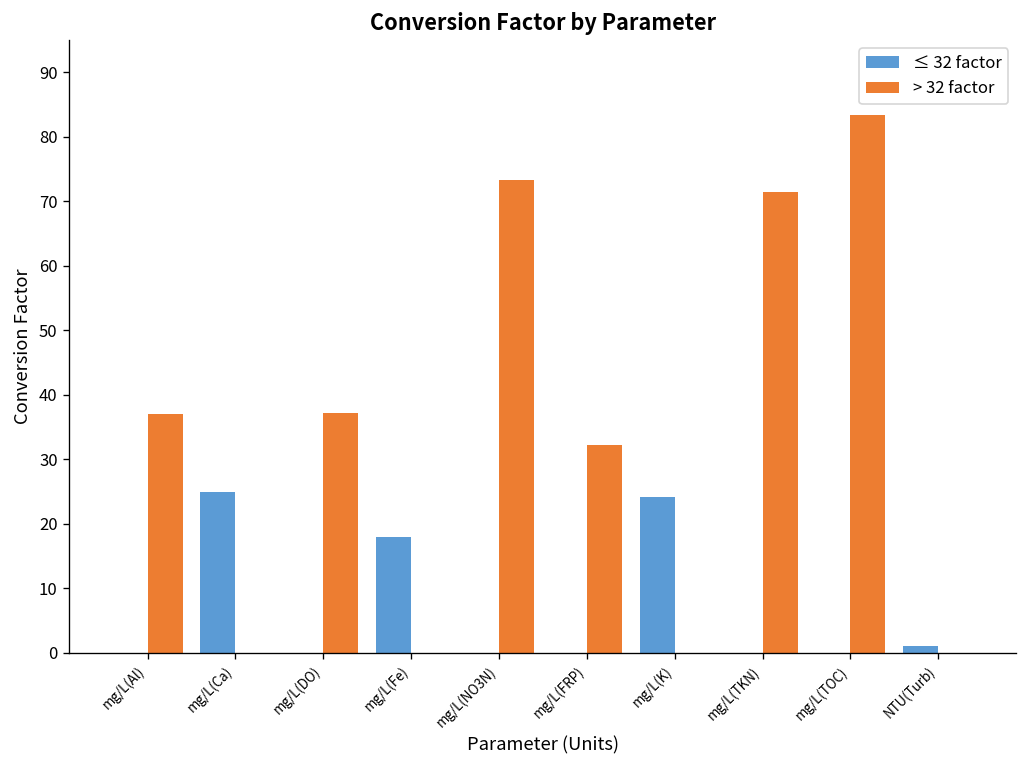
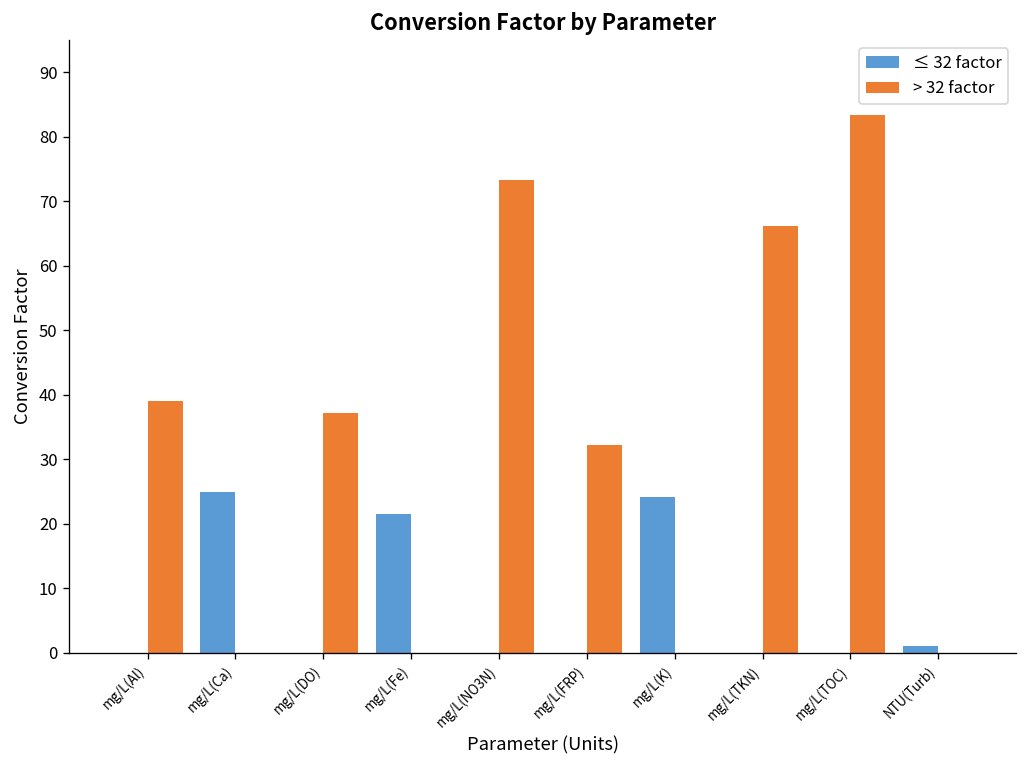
> 32 factor, mg/L(Al): 37 -> 39
≤ 32 factor, mg/L(Fe): 18 -> 21
> 32 factor, mg/L(TKN): 71 -> 66
